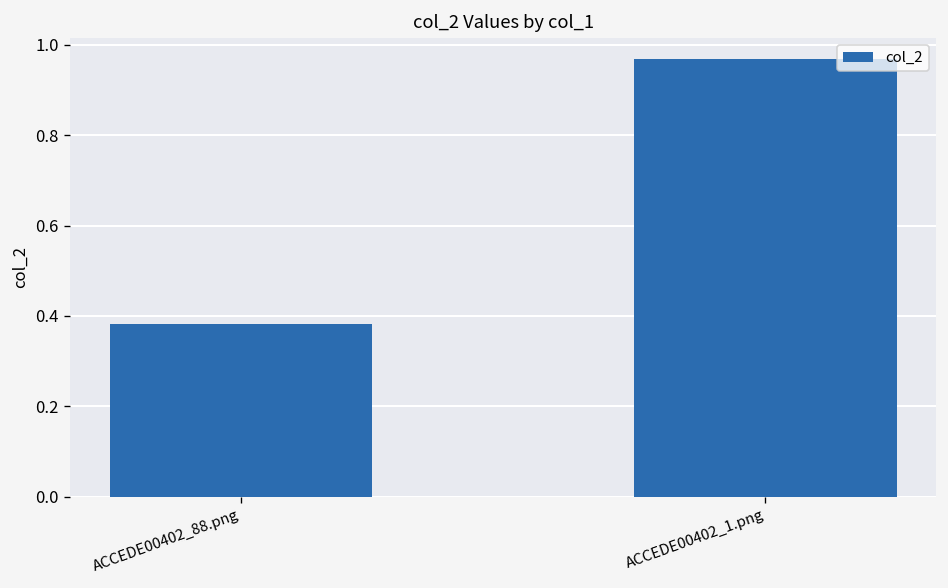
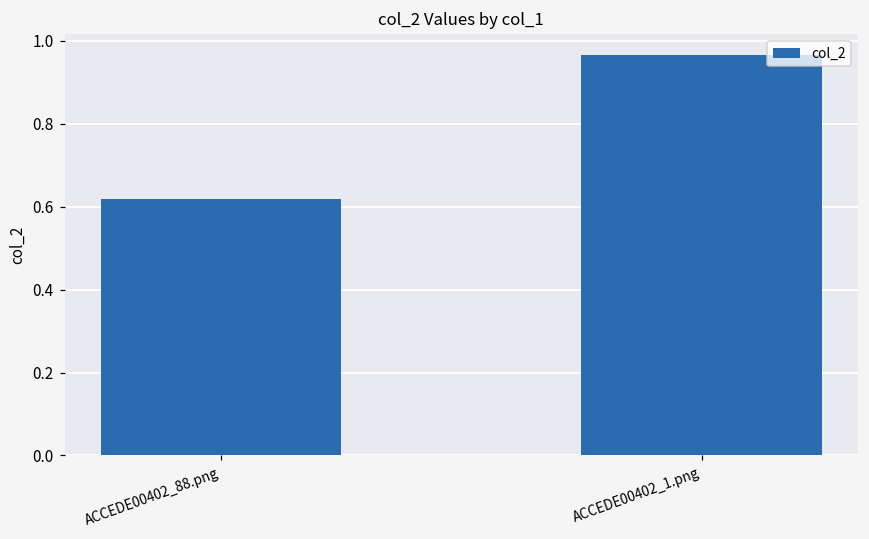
ACCEDE00402_88.png: 0.38 -> 0.62
